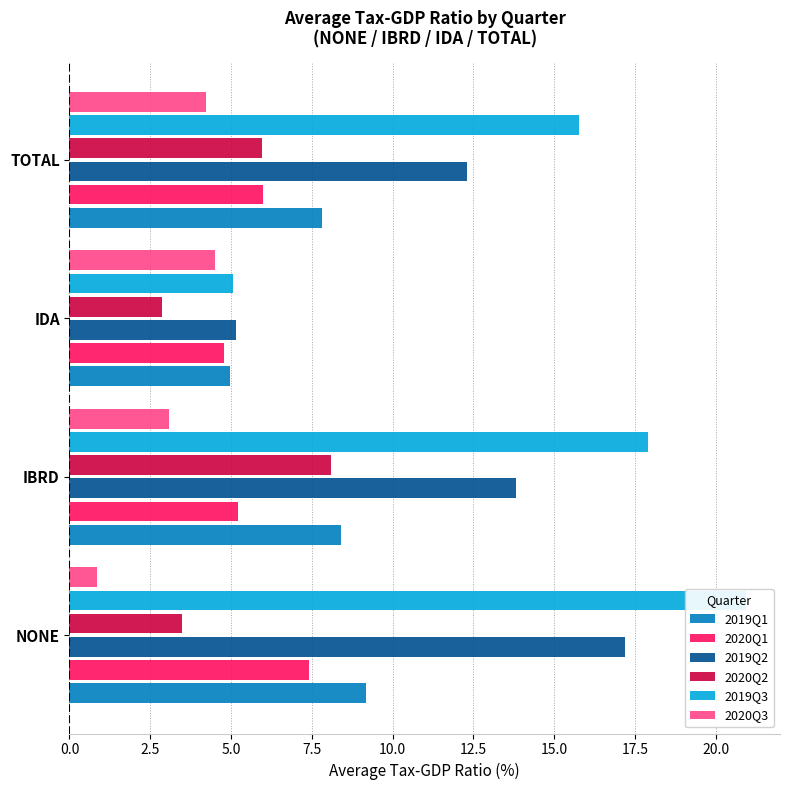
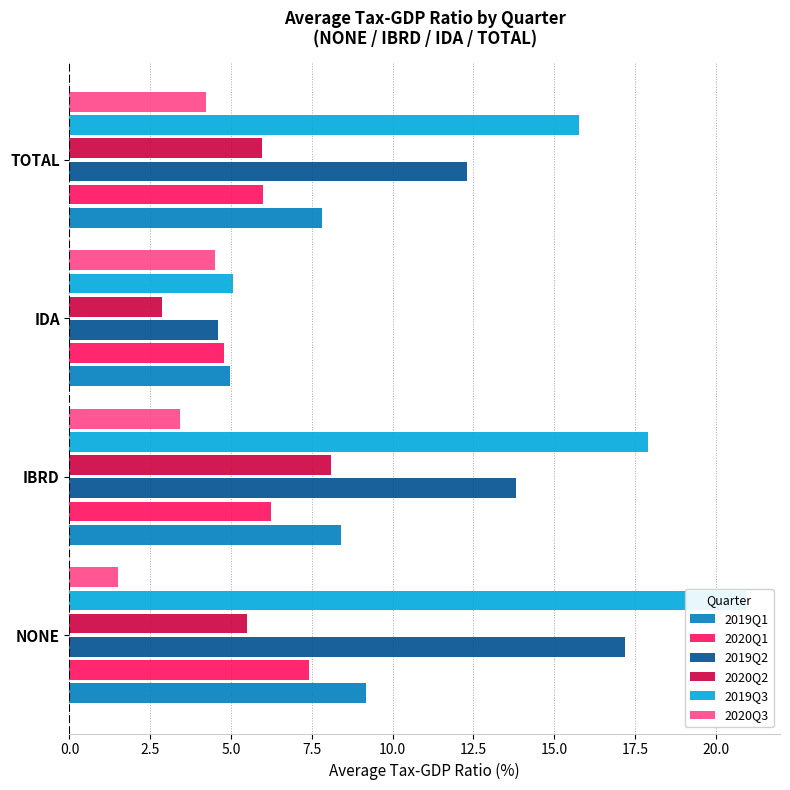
2019Q2, IDA: 5.1 -> 4.6
2020Q3, IBRD: 3.1 -> 3.4
2020Q1, IBRD: 5.2 -> 6.2
2020Q3, NONE: 0.8 -> 1.5
2020Q2, NONE: 3.5 -> 5.5
